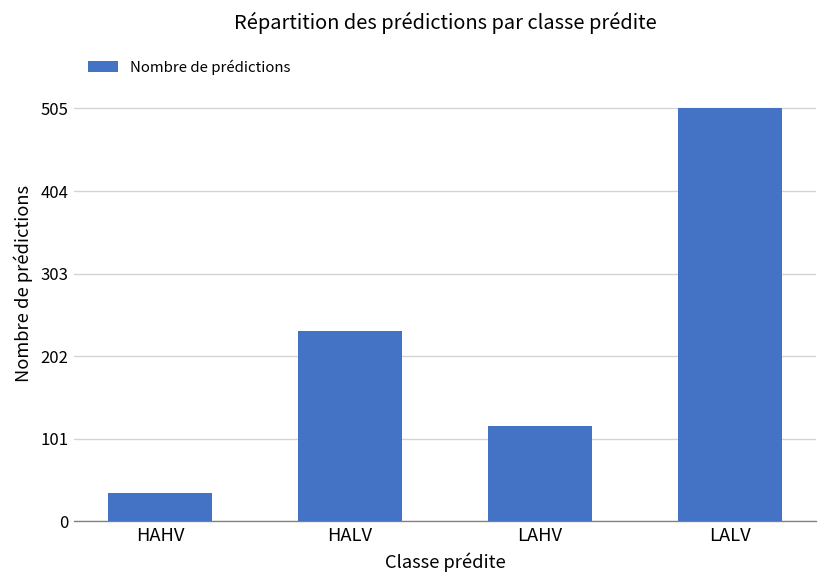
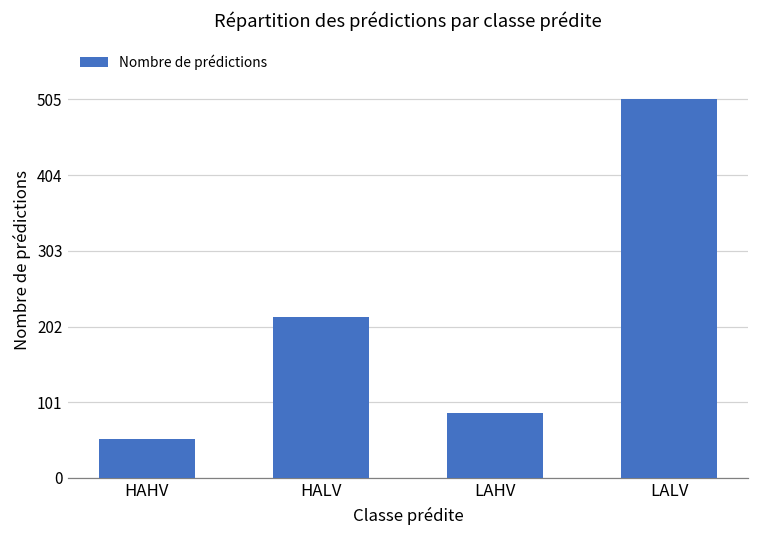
HAHV: 40 -> 50
HALV: 230 -> 220
LAHV: 120 -> 90
